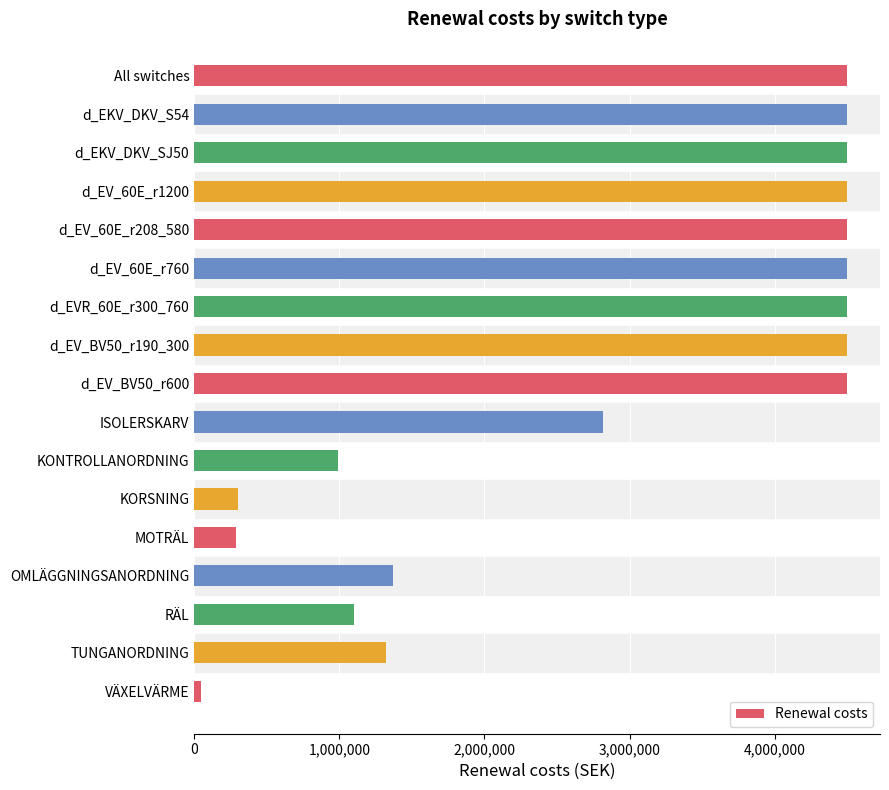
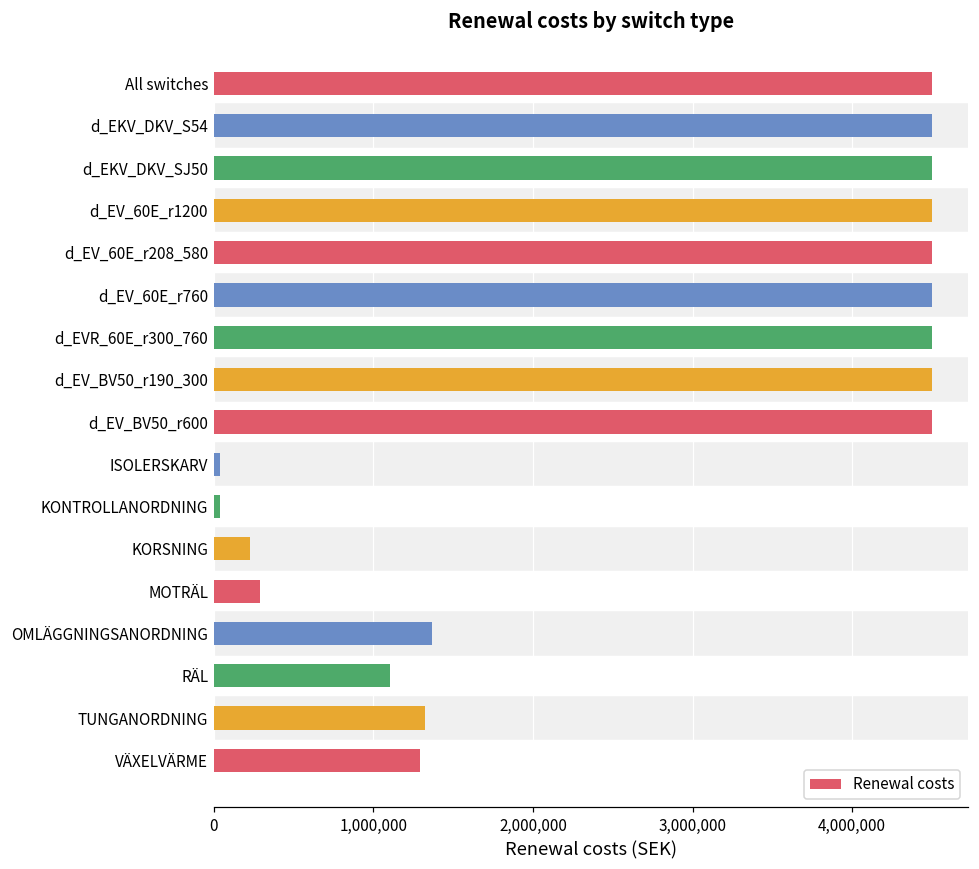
ISOLERSKARV: 2,810,000 -> 40,000
KONTROLLANORDNING: 990,000 -> 40,000
KORSNING: 300,000 -> 230,000
VÄXELVÄRME: 50,000 -> 1,290,000
